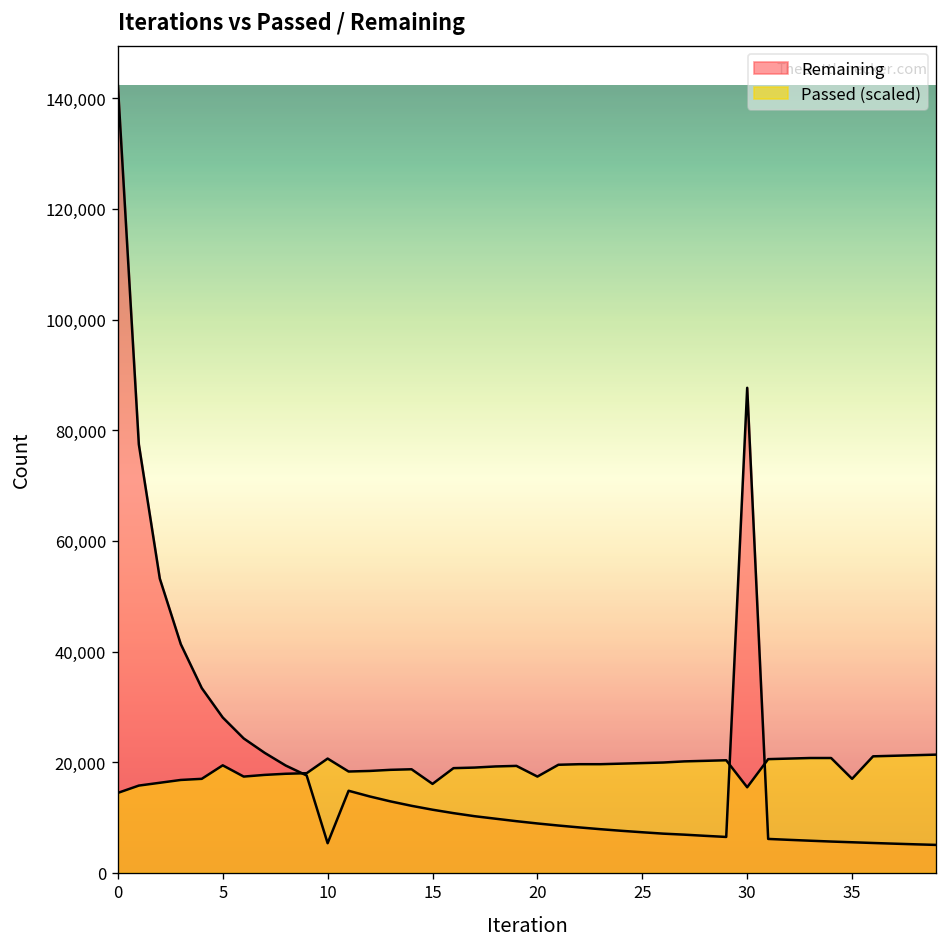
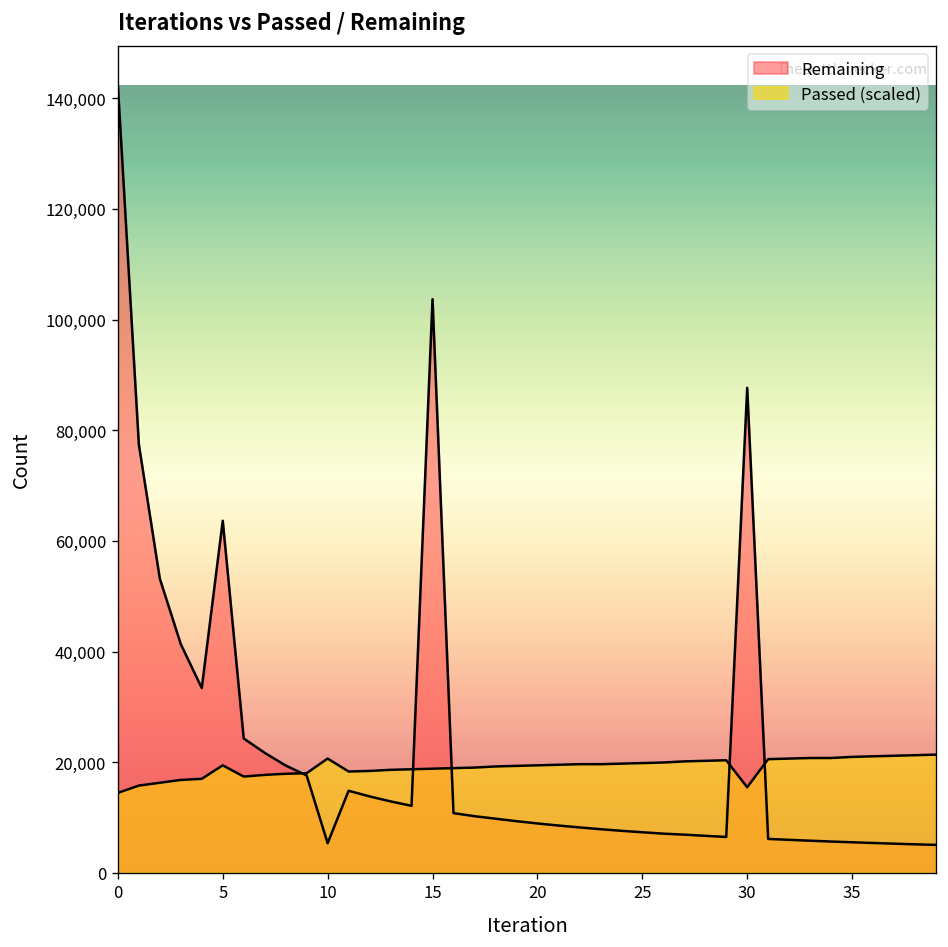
Remaining, 5: 28,000 -> 64,000
Remaining, 15: 11,000 -> 104,000
Passed (scaled), 15: 16,000 -> 19,000
Passed (scaled), 20: 17,000 -> 19,000
Passed (scaled), 35: 17,000 -> 21,000
